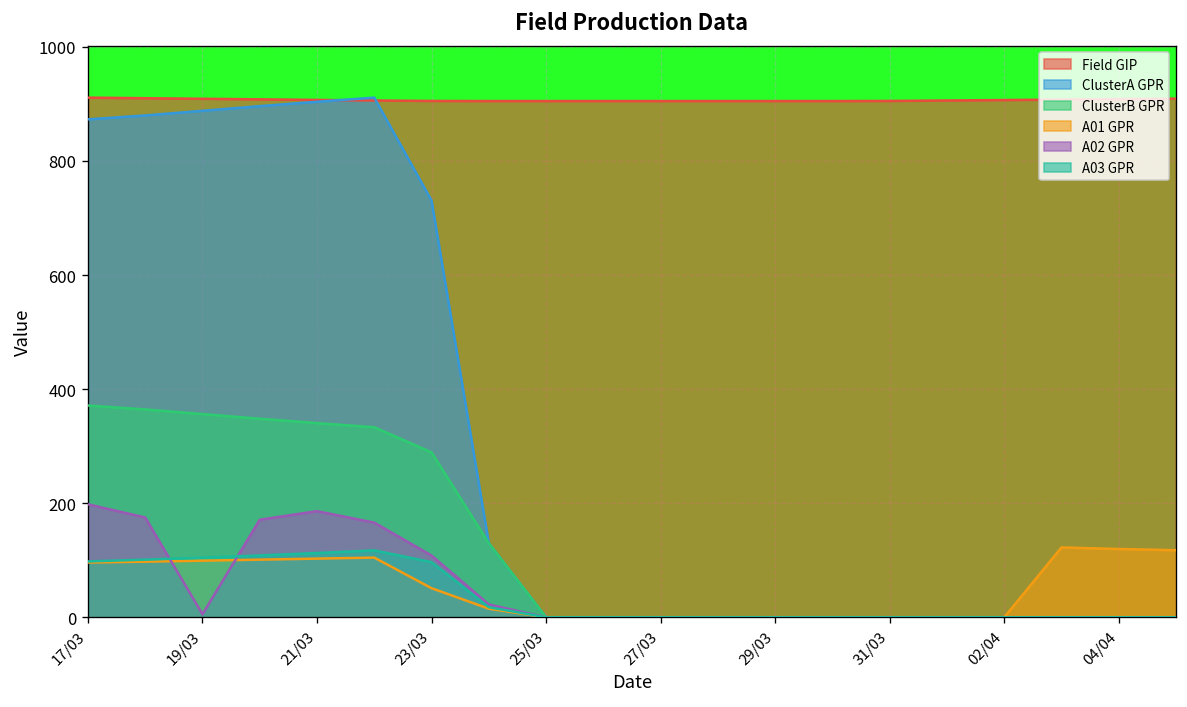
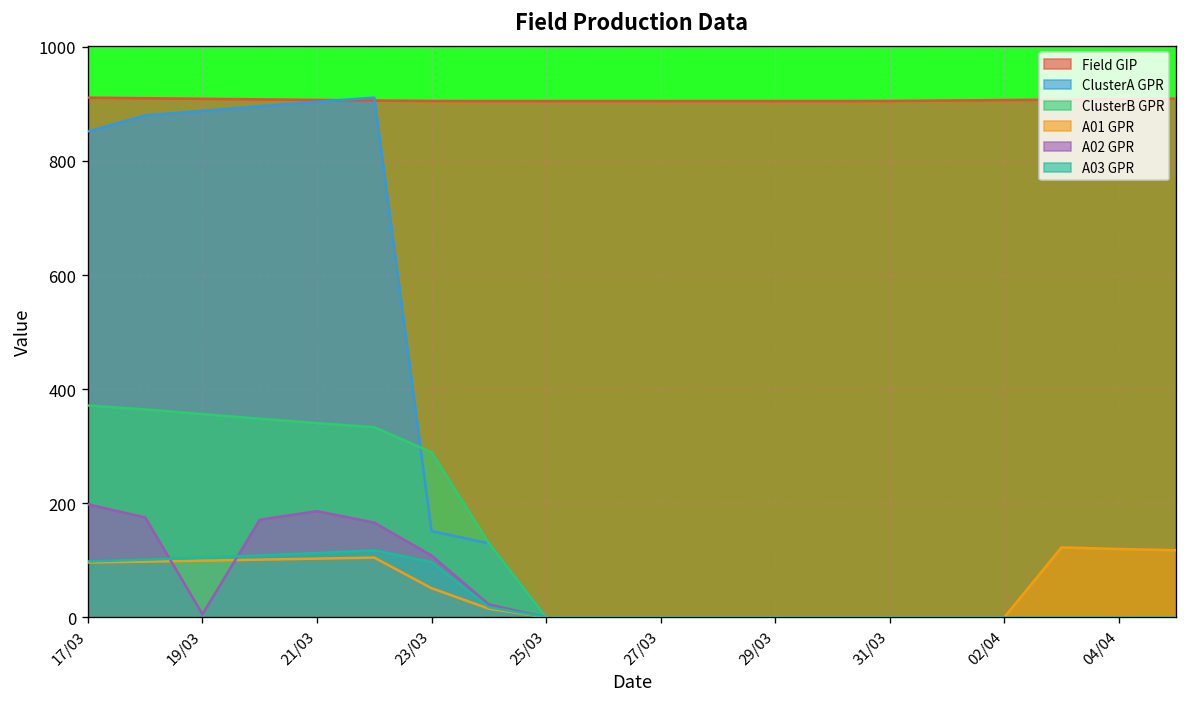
ClusterA GPR, 17/03: 870 -> 850
ClusterA GPR, 23/03: 730 -> 150
